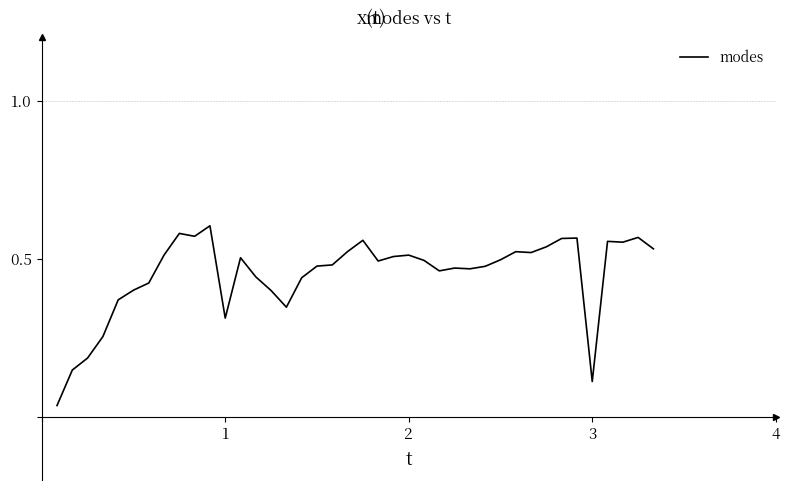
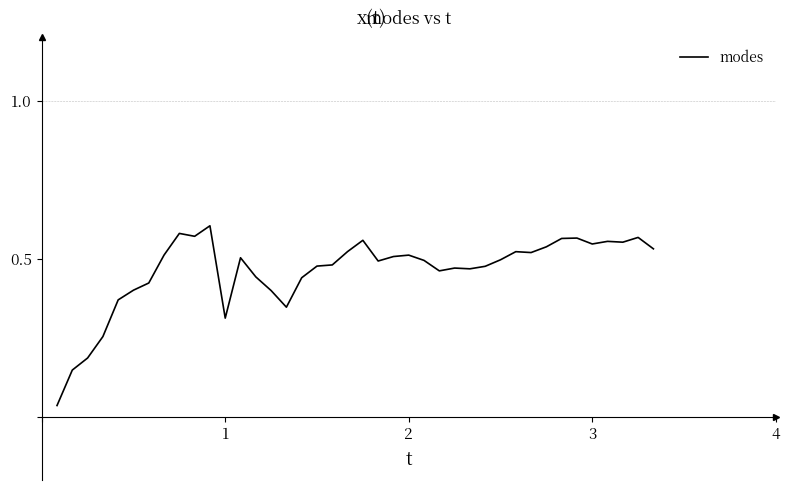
3: 0.11 -> 0.55
